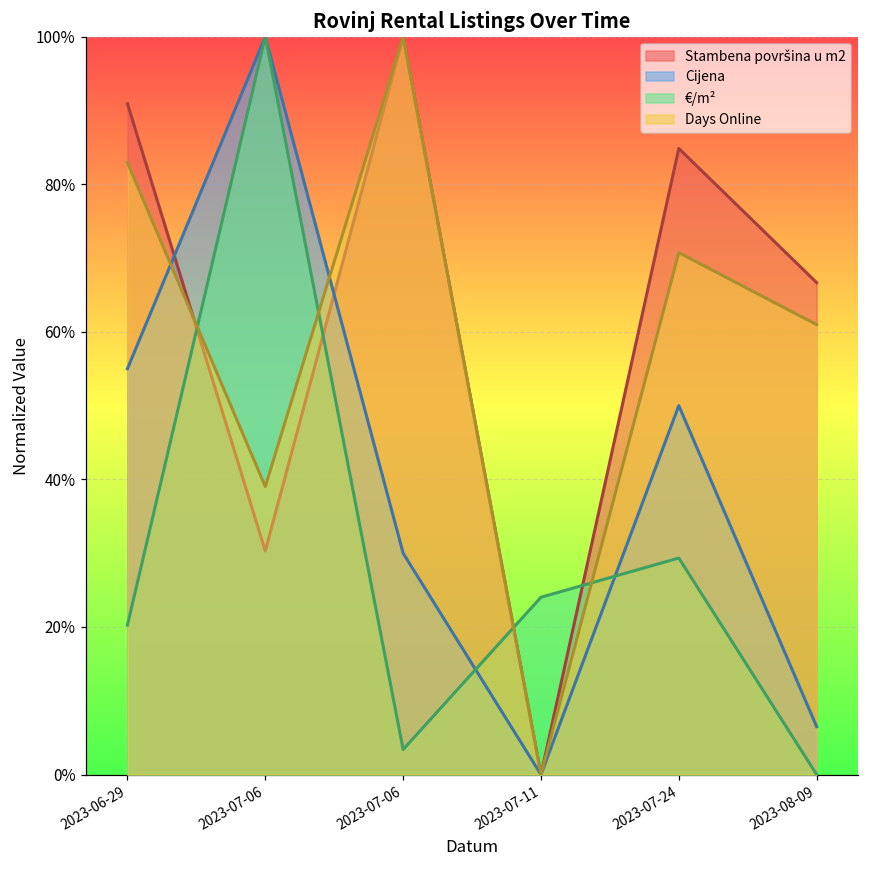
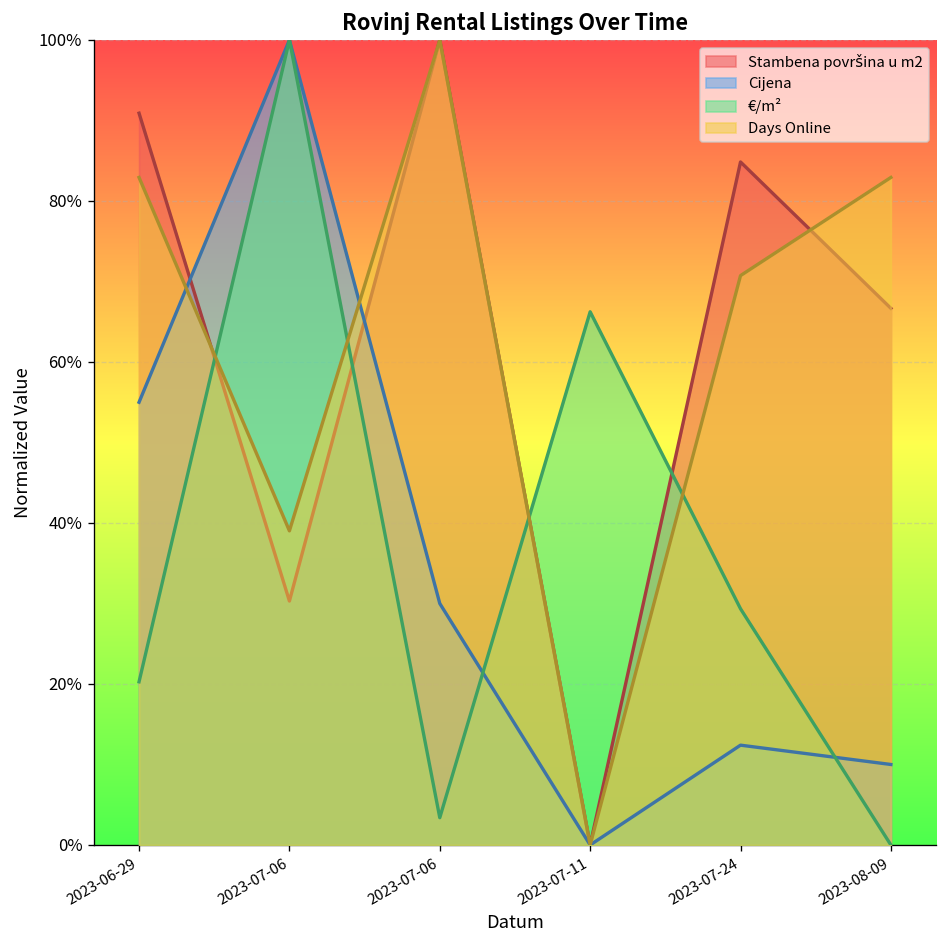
€/m², 2023-07-11: 24% -> 66%
Cijena, 2023-07-24: 50% -> 12%
Cijena, 2023-08-09: 7% -> 10%
Days Online, 2023-08-09: 61% -> 83%
